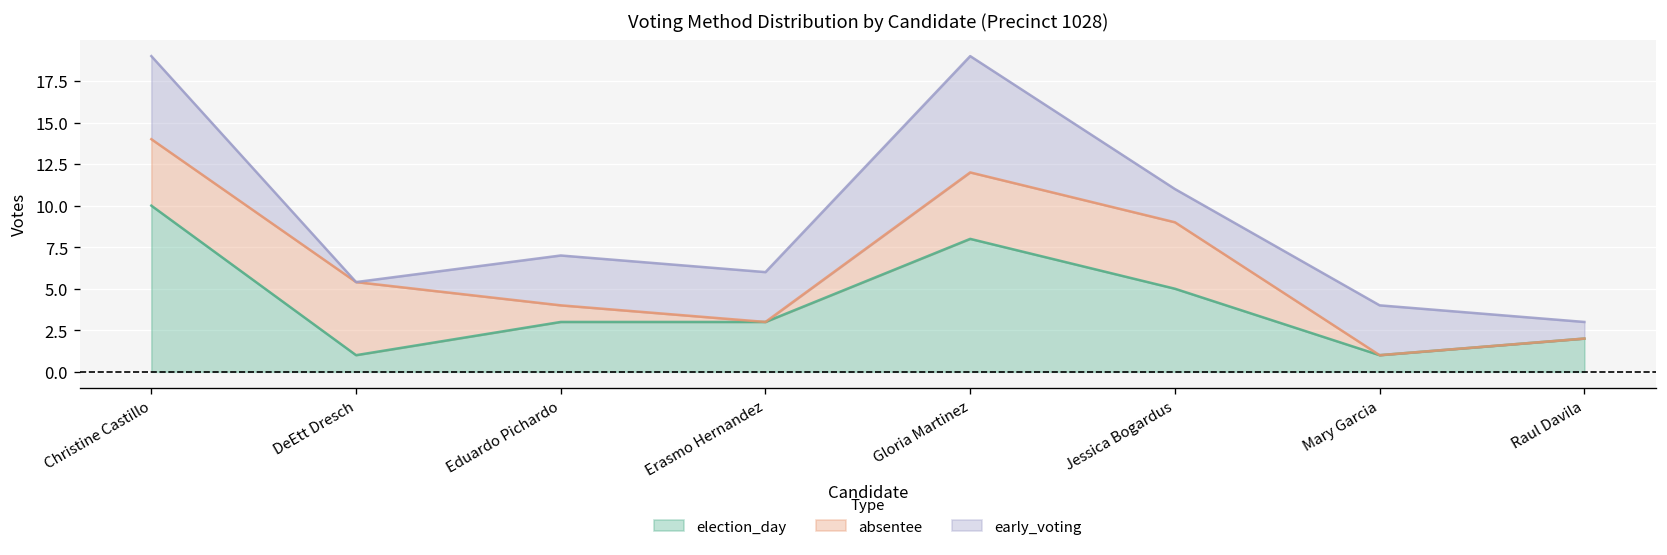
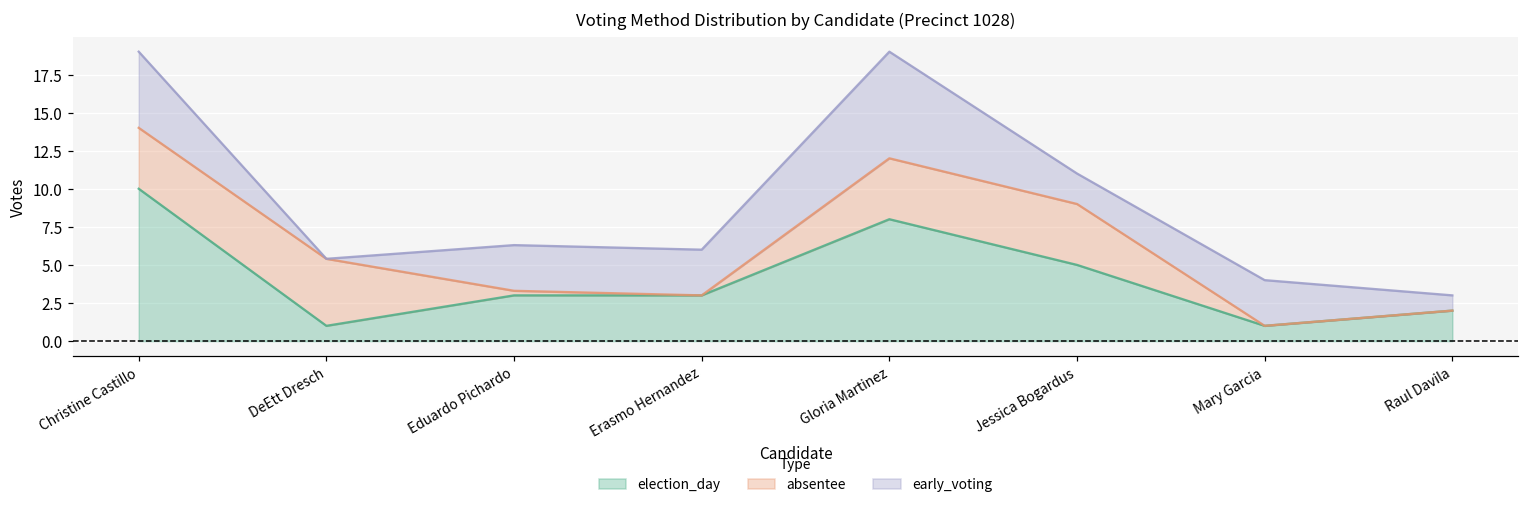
absentee, Eduardo Pichardo: 1.0 -> 0.3
